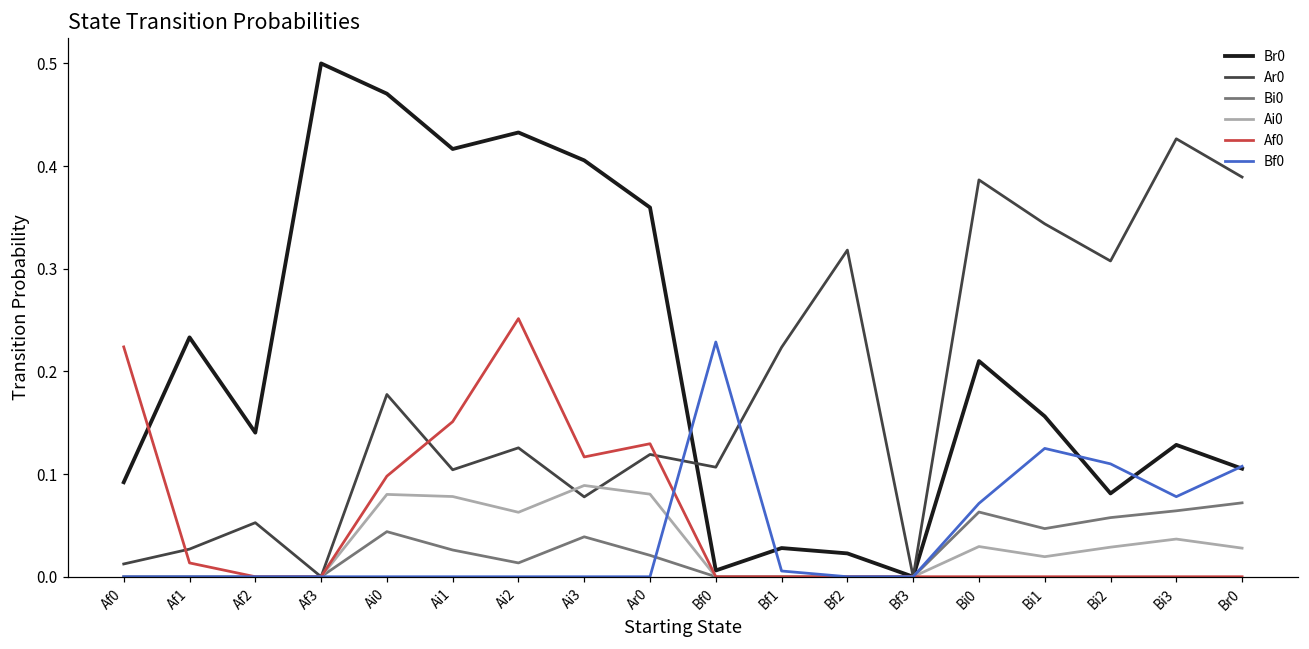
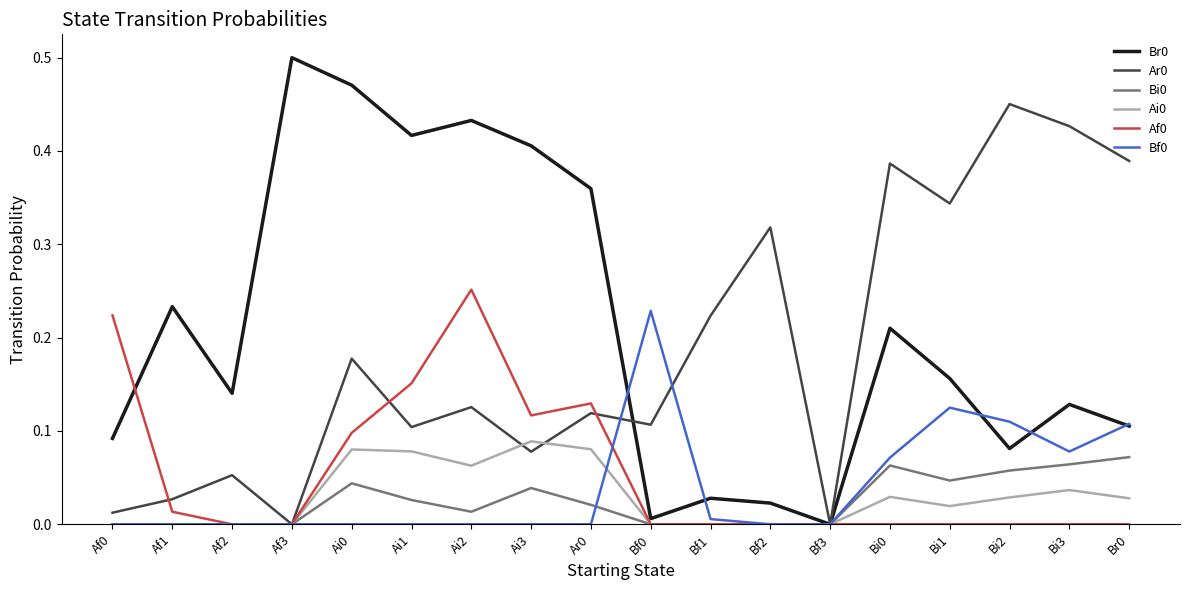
Ar0, Bi2: 0.31 -> 0.45
